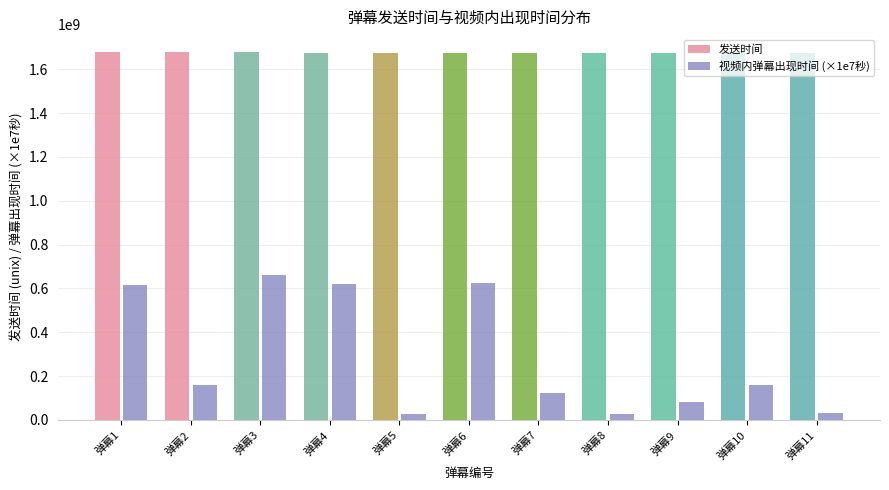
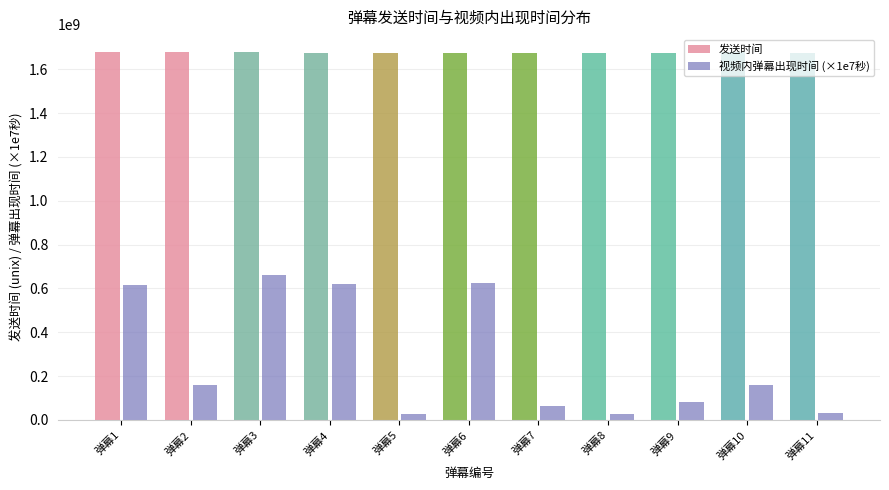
视频内弹幕出现时间 (×1e7秒), 弹幕7: 120000000 -> 60000000
